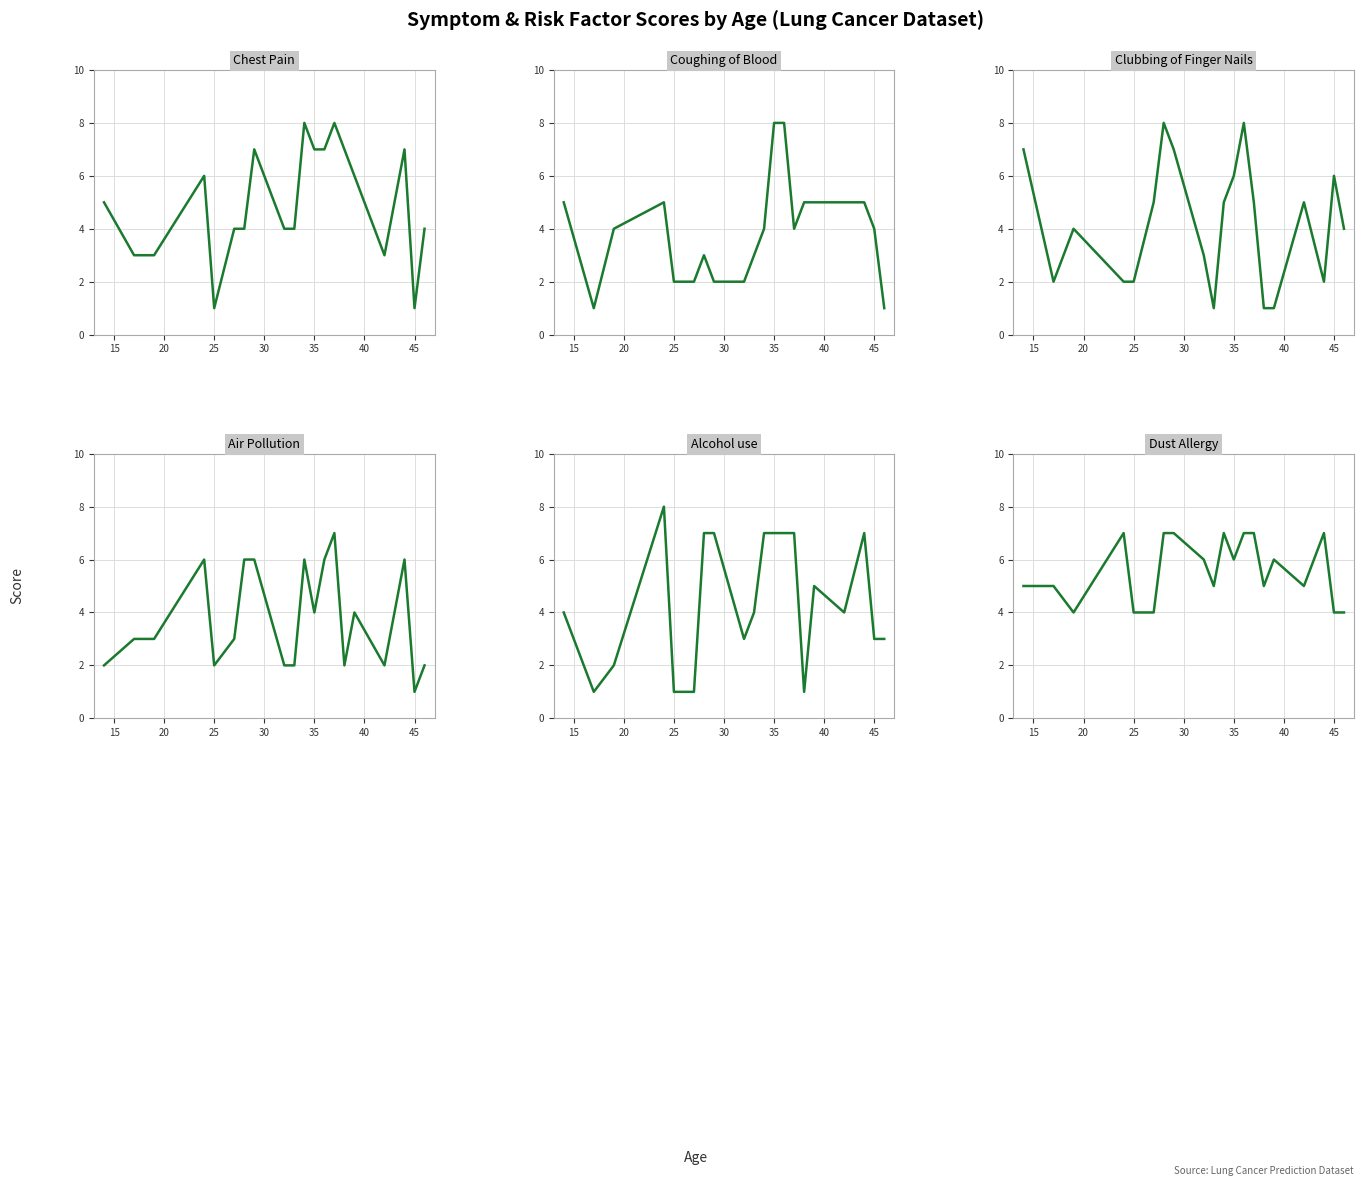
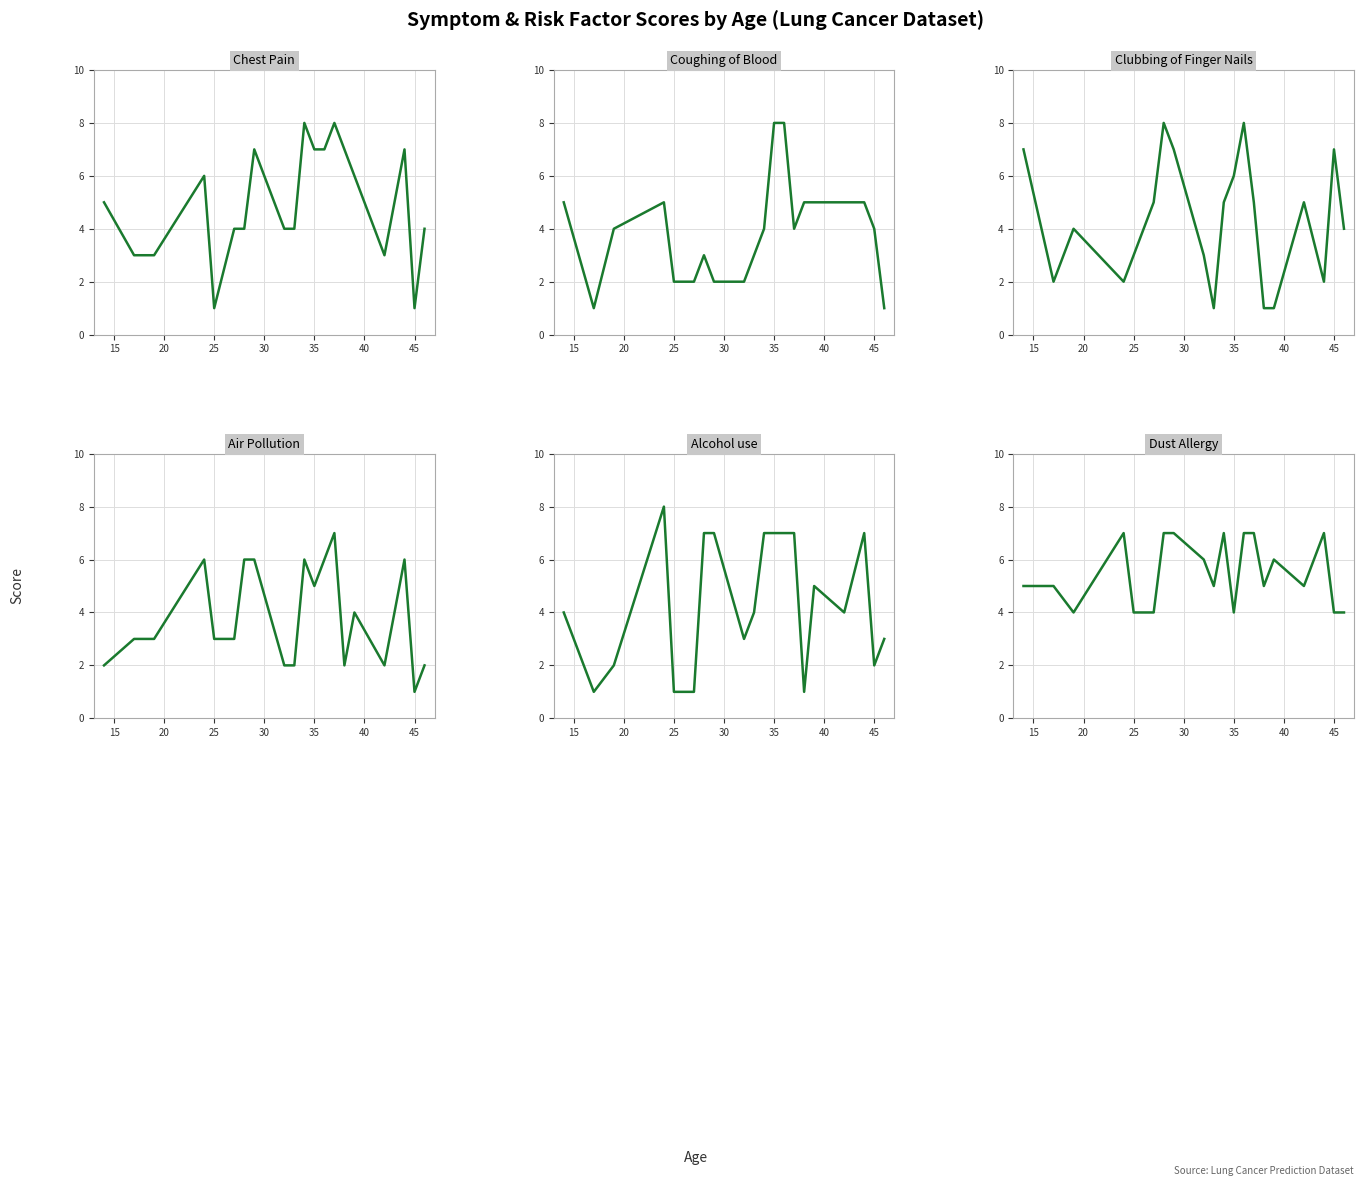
Clubbing of Finger Nails, 25: 2 -> 3
Clubbing of Finger Nails, 45: 6 -> 7
Air Pollution, 25: 2 -> 3
Air Pollution, 35: 4 -> 5
Alcohol use, 45: 3 -> 2
Dust Allergy, 35: 6 -> 4
